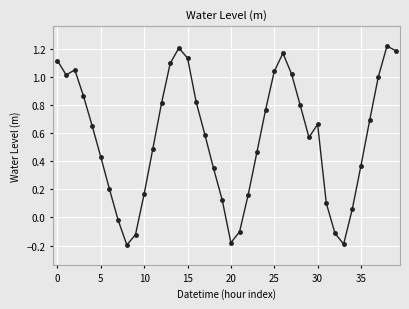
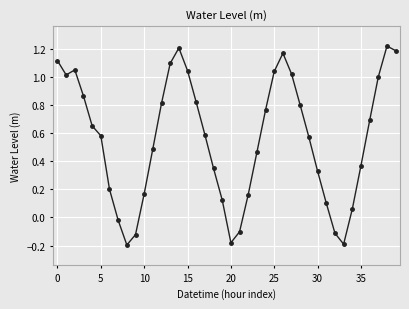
5: 0.43 -> 0.58
15: 1.13 -> 1.04
30: 0.66 -> 0.33
